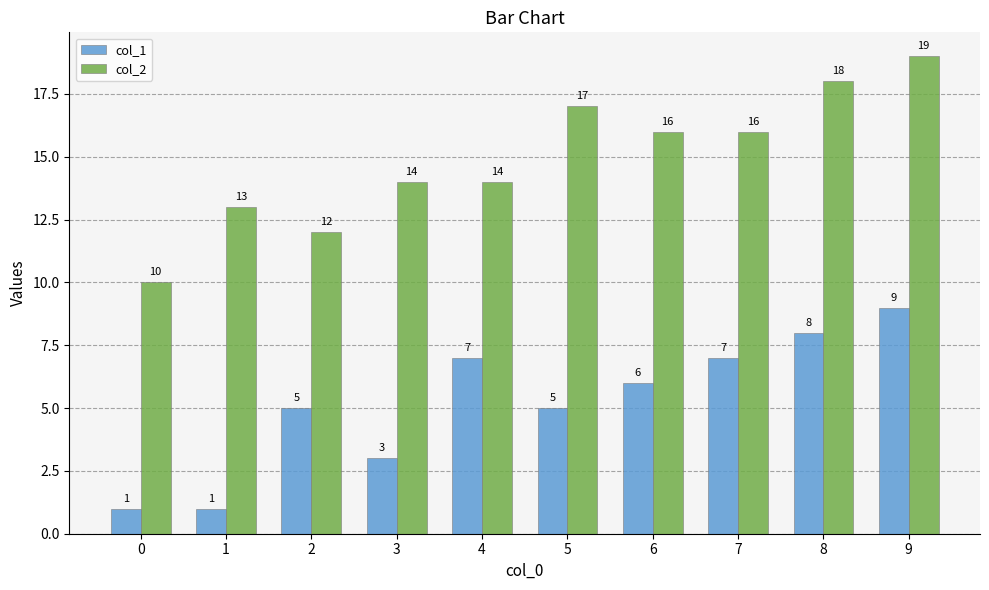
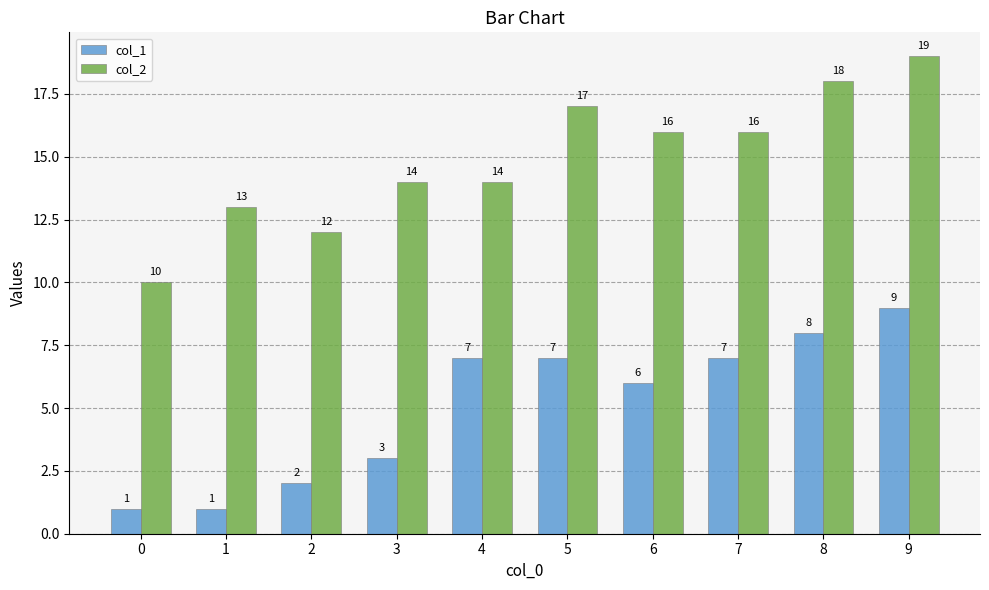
col_1, 2: 5 -> 2
col_1, 5: 5 -> 7
